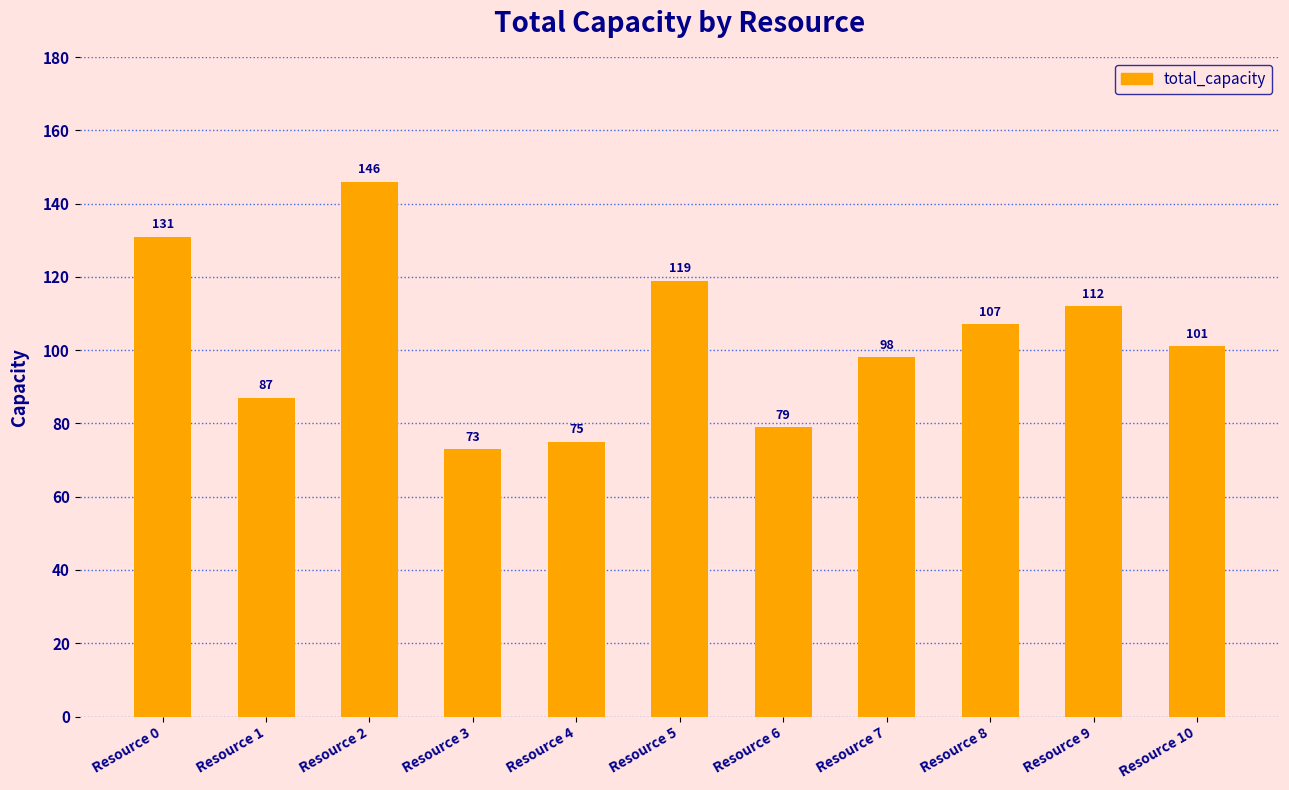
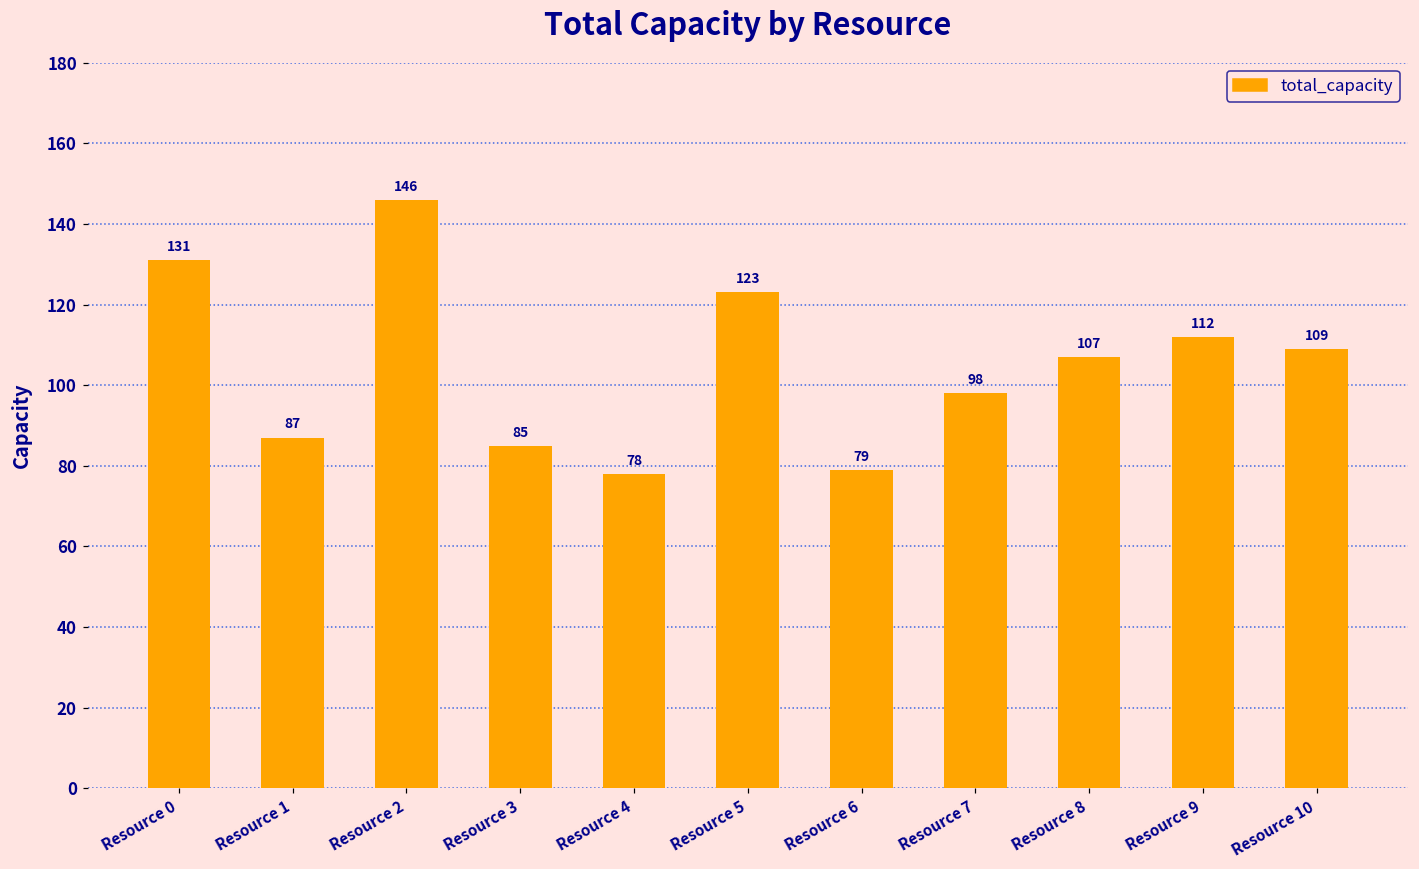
Resource 3: 73 -> 85
Resource 4: 75 -> 78
Resource 5: 119 -> 123
Resource 10: 101 -> 109
